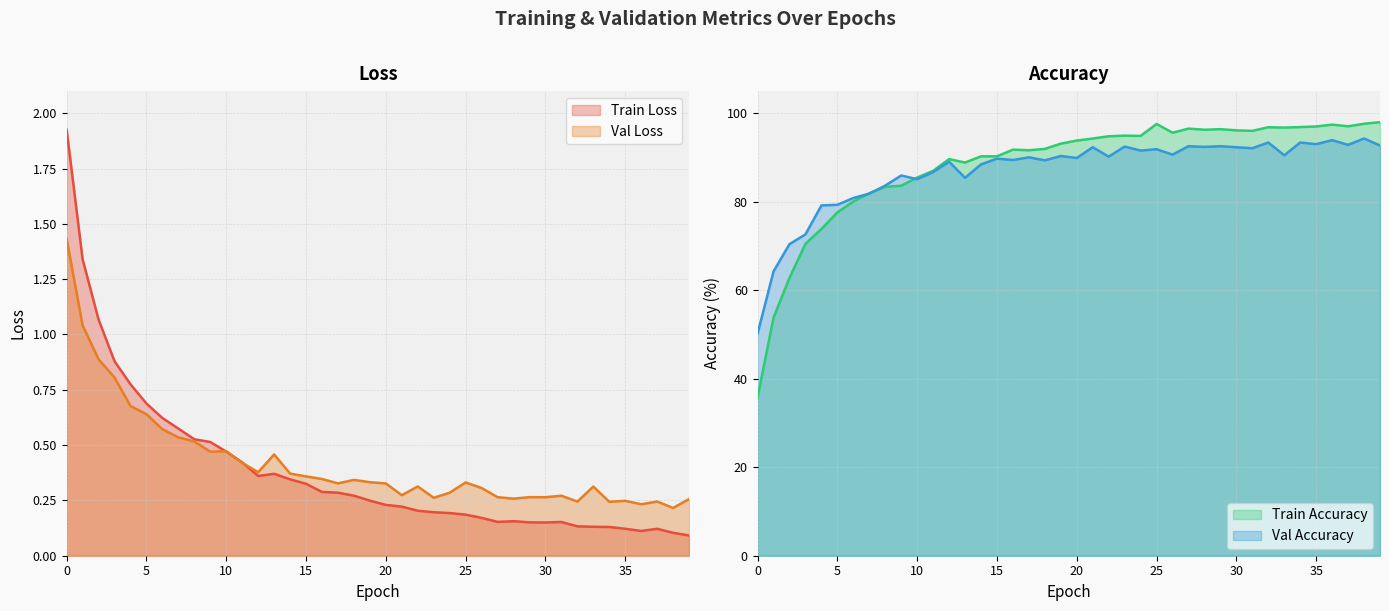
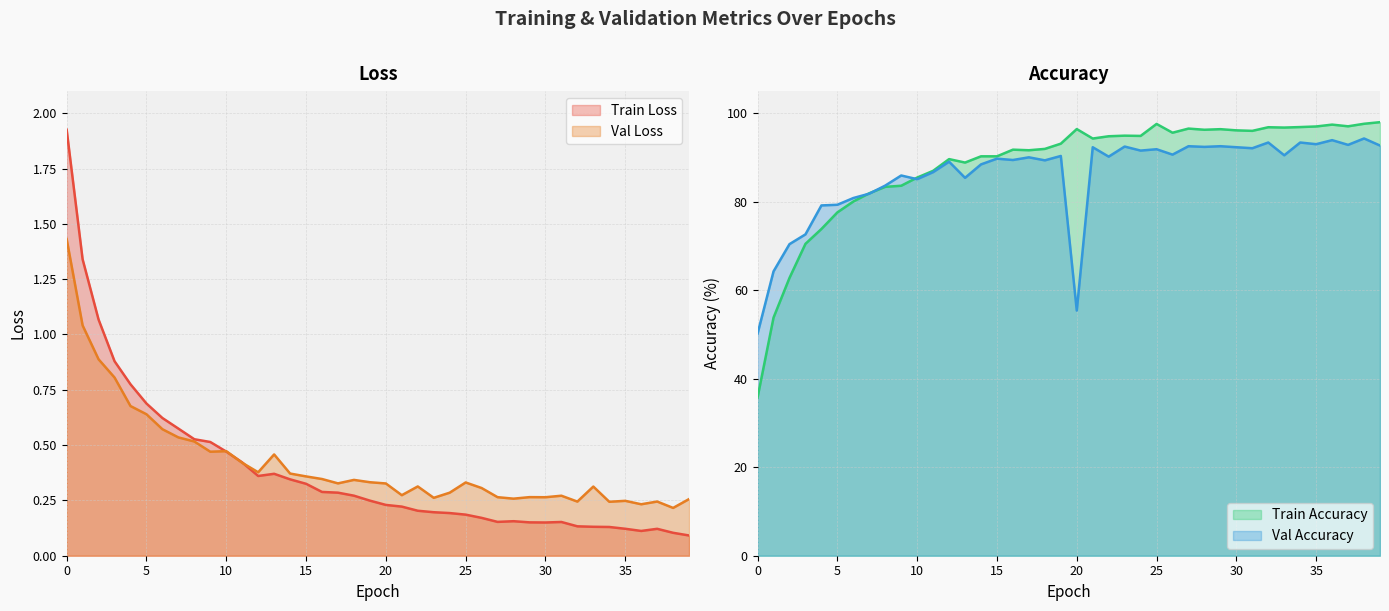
Accuracy, Train Accuracy, 20: 94 -> 96
Accuracy, Val Accuracy, 20: 90 -> 55
